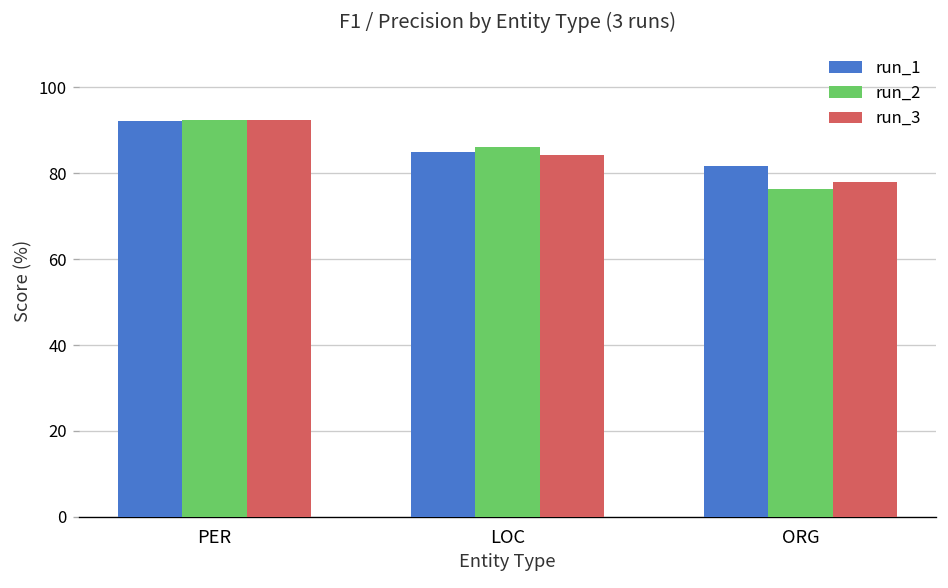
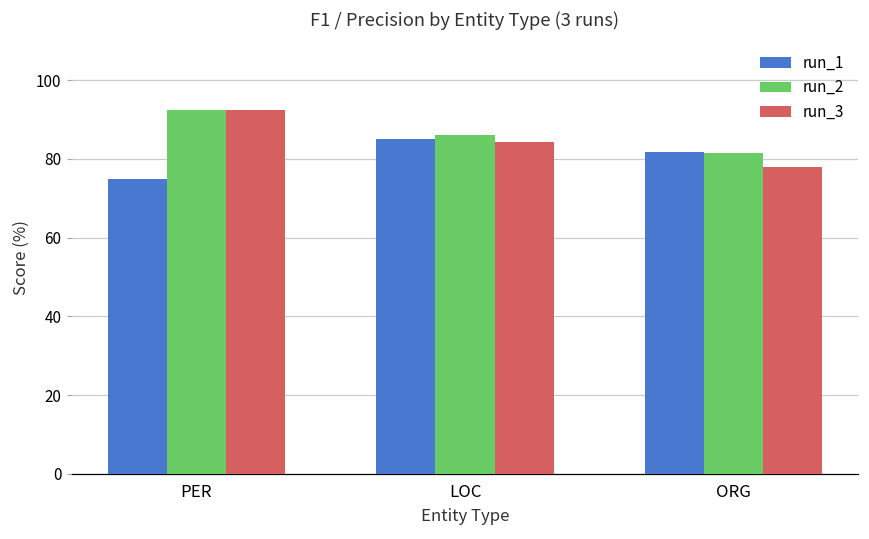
run_1, PER: 92 -> 75
run_2, ORG: 76 -> 81
